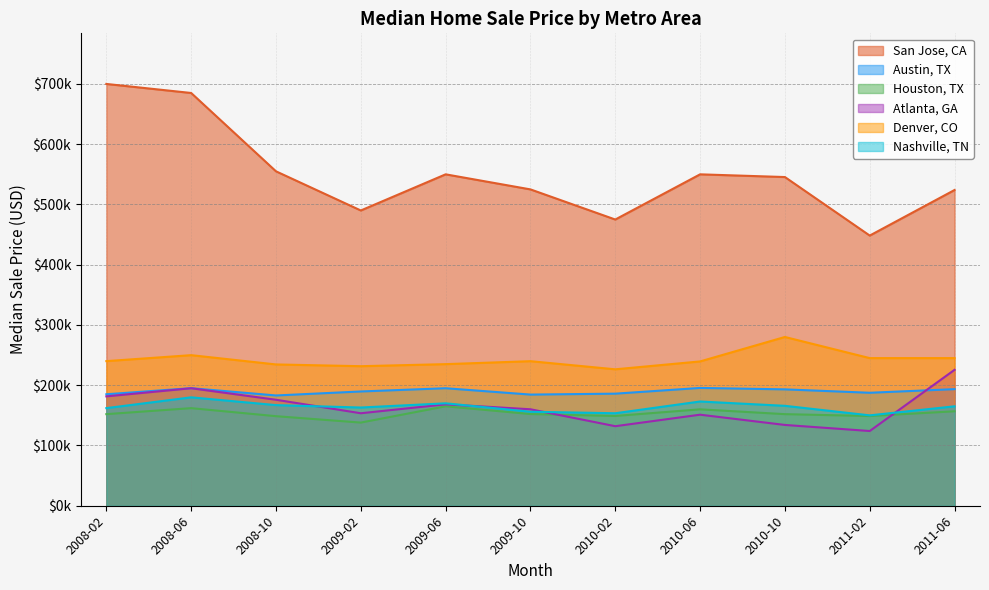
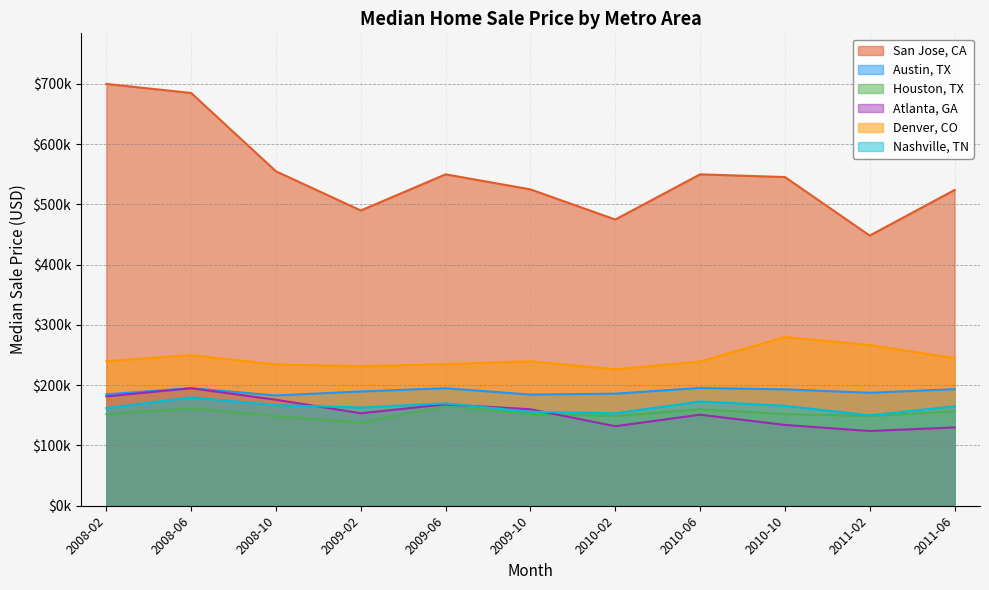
Denver, CO, 2011-02: $250000 -> $270000
Atlanta, GA, 2011-06: $230000 -> $130000
